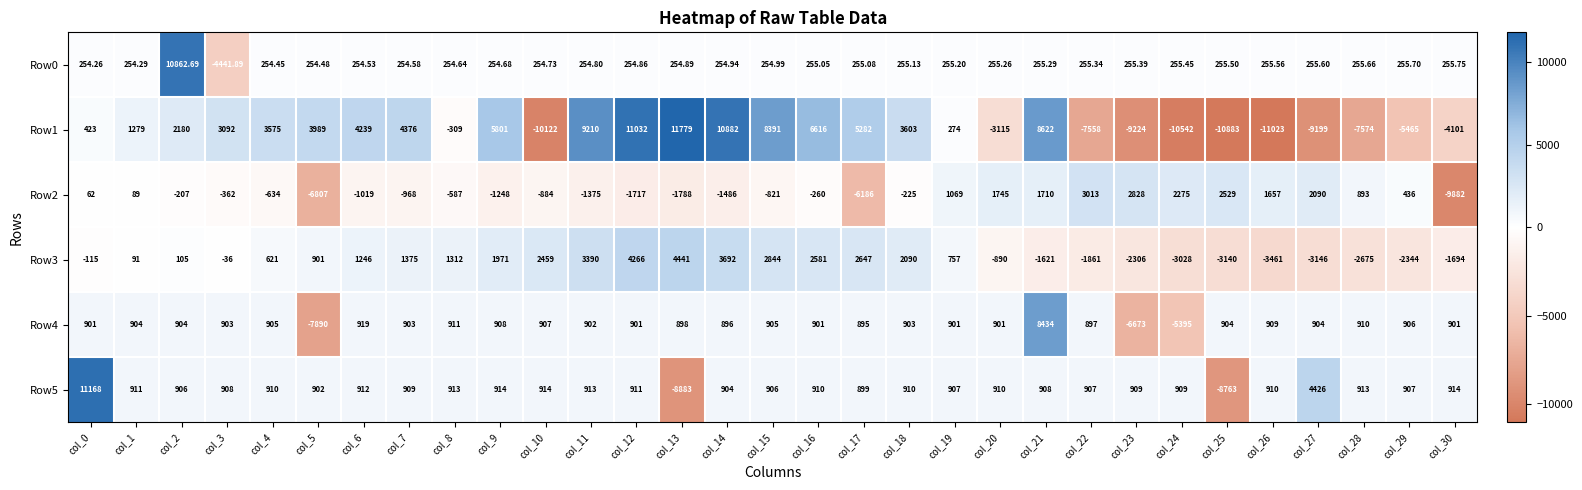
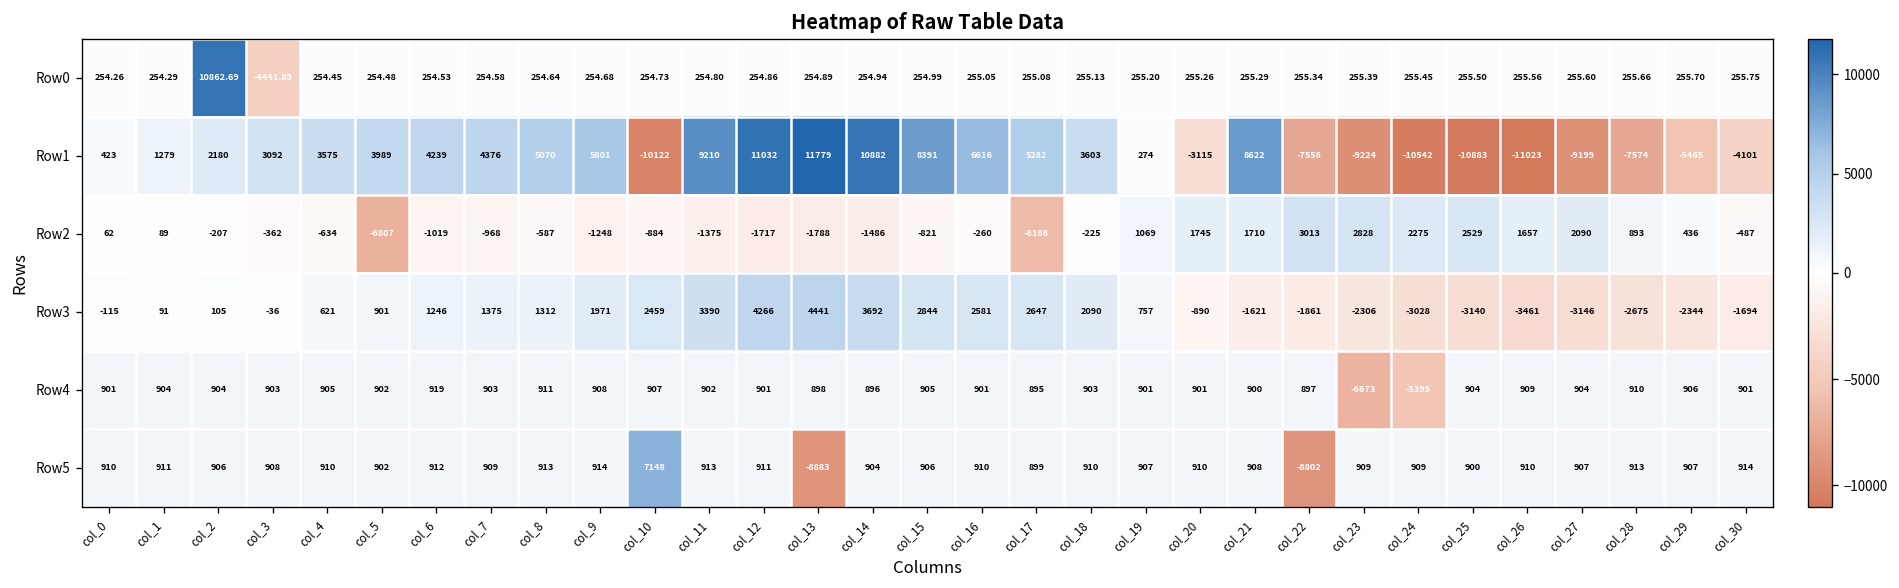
Row1, col_8: -309 -> 5070
Row2, col_30: -9882 -> -487
Row4, col_5: -7890 -> 902
Row4, col_21: 8434 -> 900
Row5, col_0: 11168 -> 910
Row5, col_10: 914 -> 7148
Row5, col_22: 907 -> -8802
Row5, col_25: -8763 -> 900
Row5, col_27: 4426 -> 907
